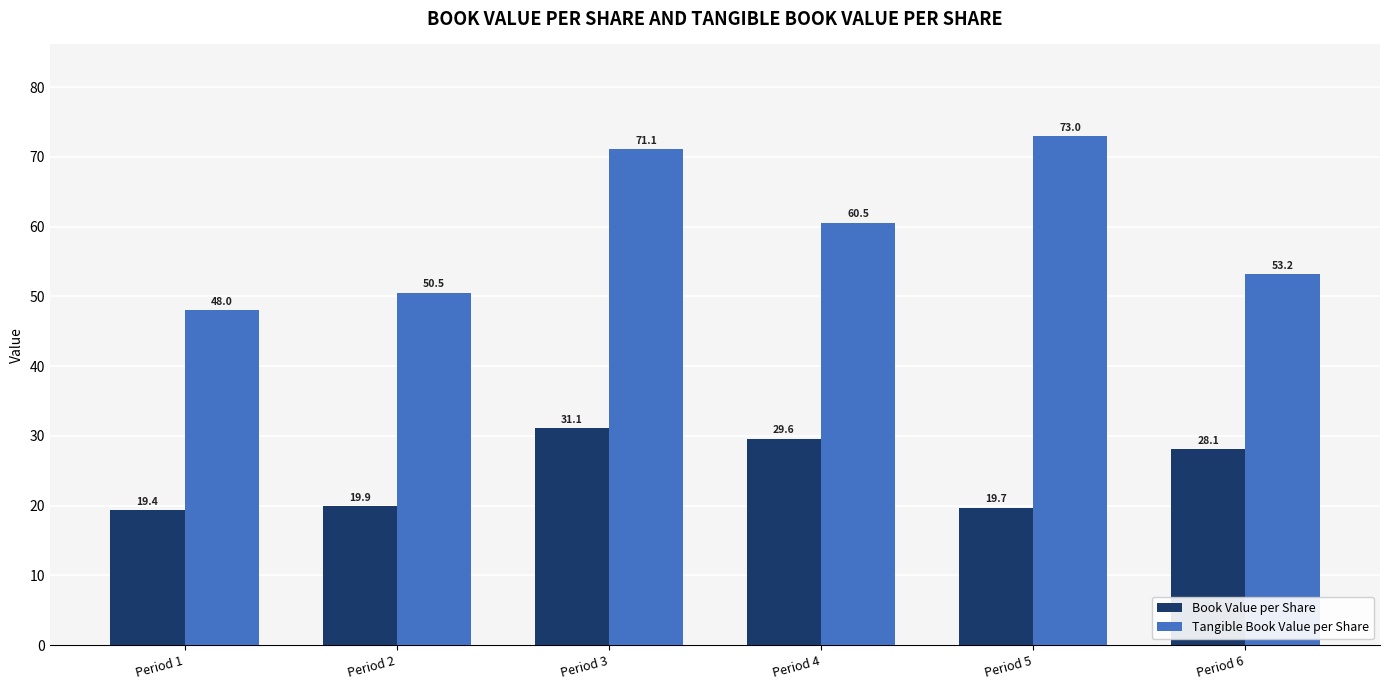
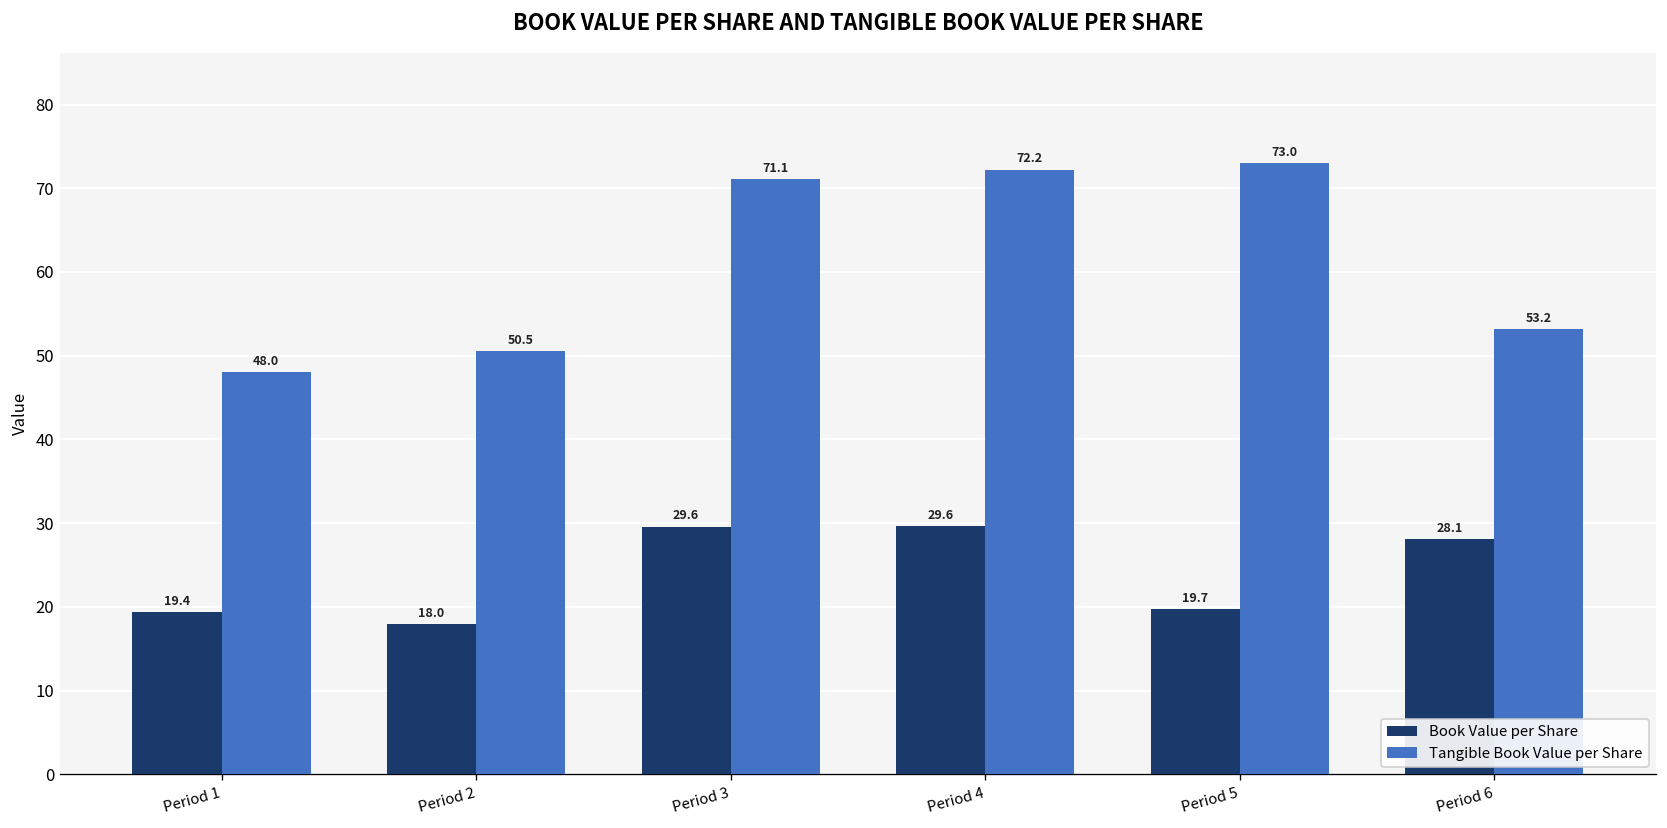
Book Value per Share, Period 2: 19.9 -> 18.0
Book Value per Share, Period 3: 31.1 -> 29.6
Tangible Book Value per Share, Period 4: 60.5 -> 72.2
